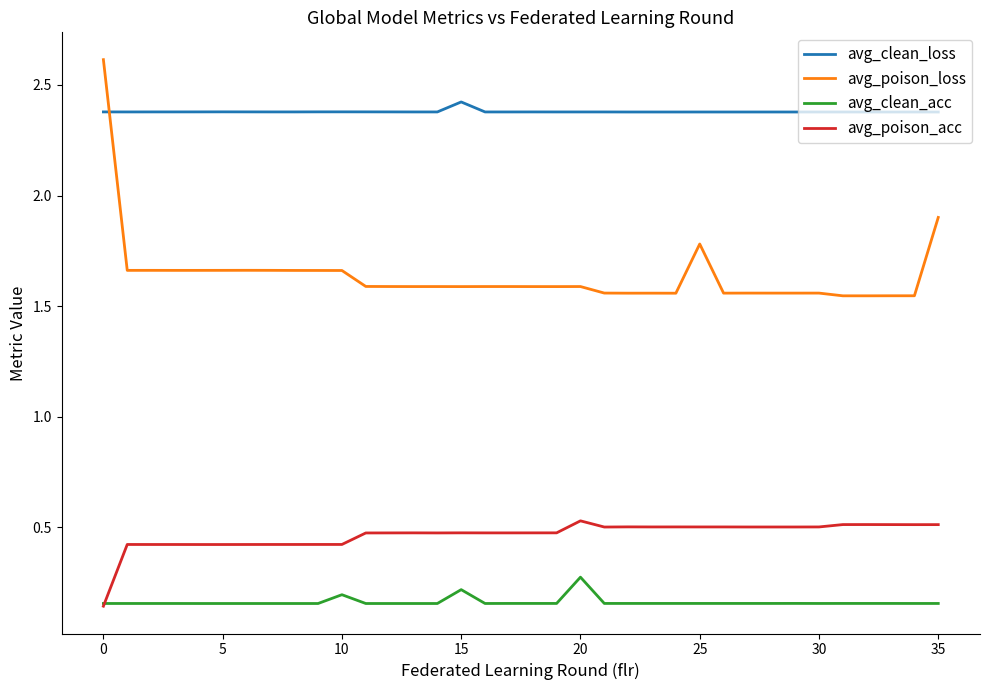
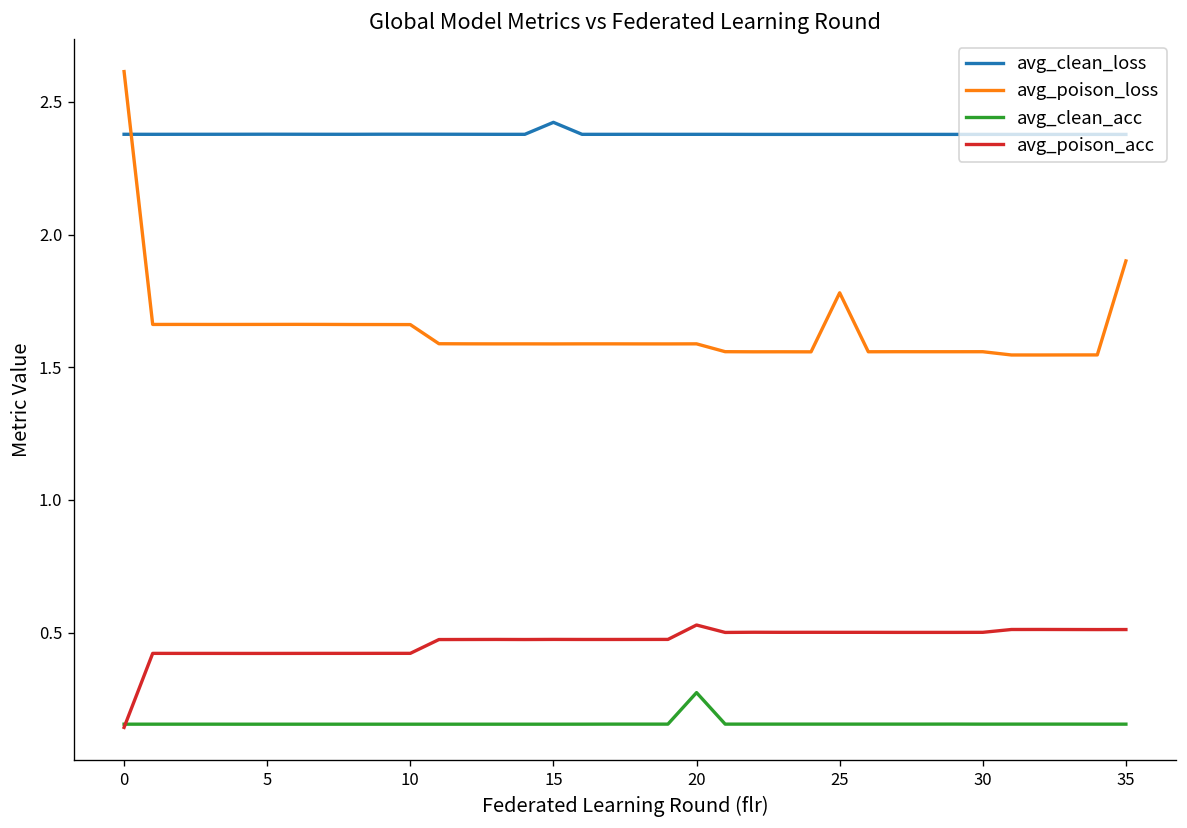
avg_clean_acc, 10: 0.19 -> 0.15
avg_clean_acc, 15: 0.22 -> 0.15
